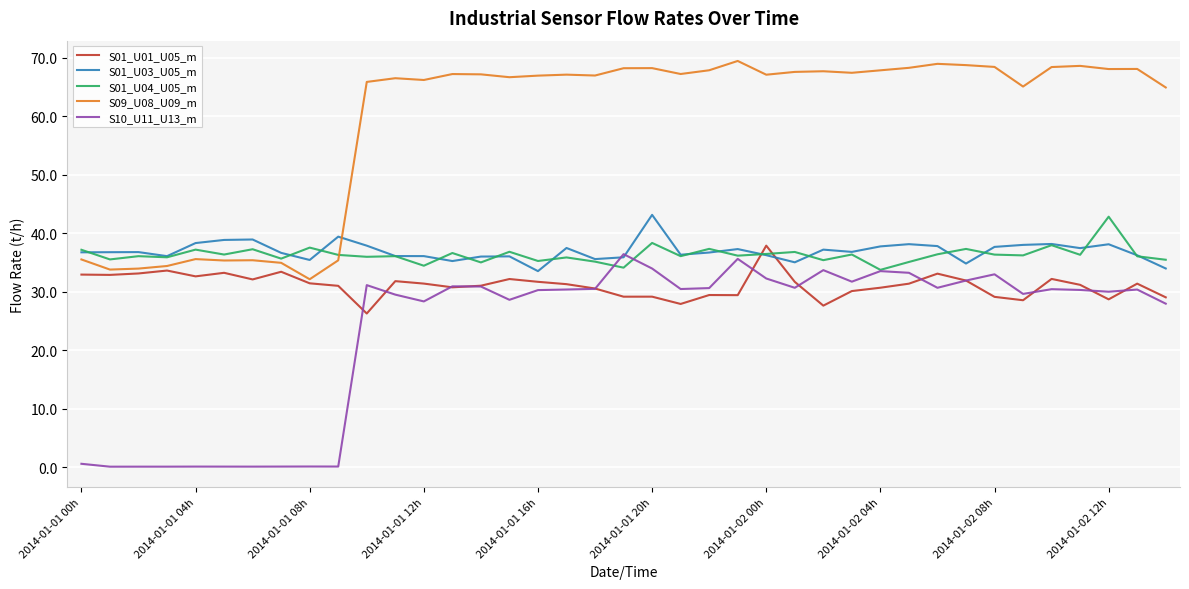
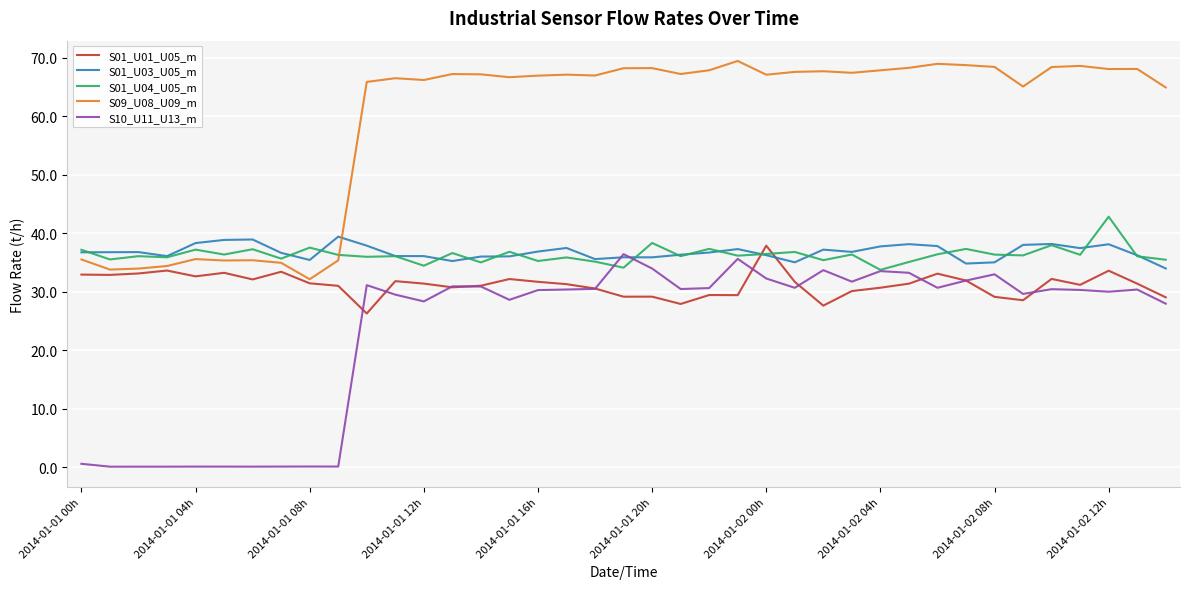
S01_U03_U05_m, 2014-01-01 16h: 34 -> 37
S01_U03_U05_m, 2014-01-01 20h: 43 -> 36
S01_U03_U05_m, 2014-01-02 08h: 38 -> 35
S01_U01_U05_m, 2014-01-02 12h: 29 -> 34
